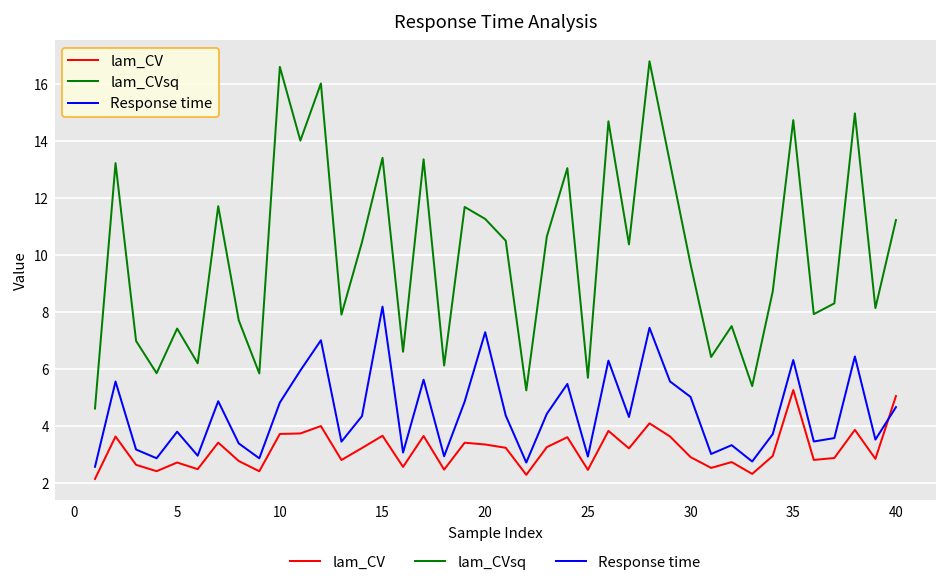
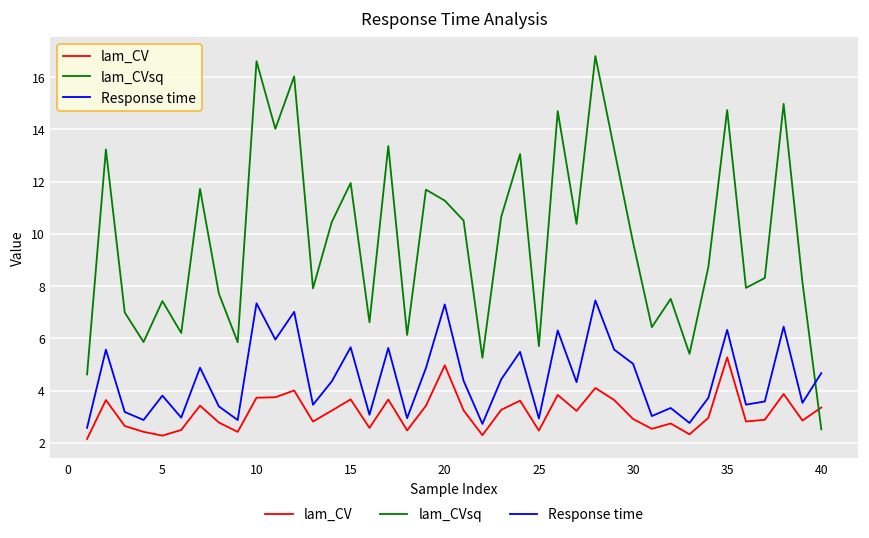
lam_CV, 5: 2.7 -> 2.3
Response time, 10: 4.8 -> 7.3
lam_CVsq, 15: 13.4 -> 11.9
Response time, 15: 8.2 -> 5.7
lam_CV, 20: 3.4 -> 5.0
lam_CV, 40: 5.1 -> 3.4
lam_CVsq, 40: 11.2 -> 2.5
